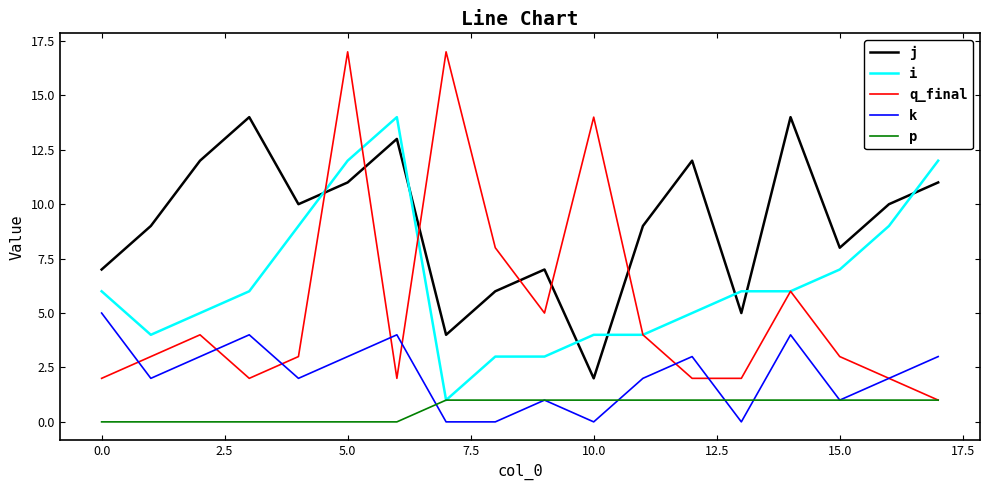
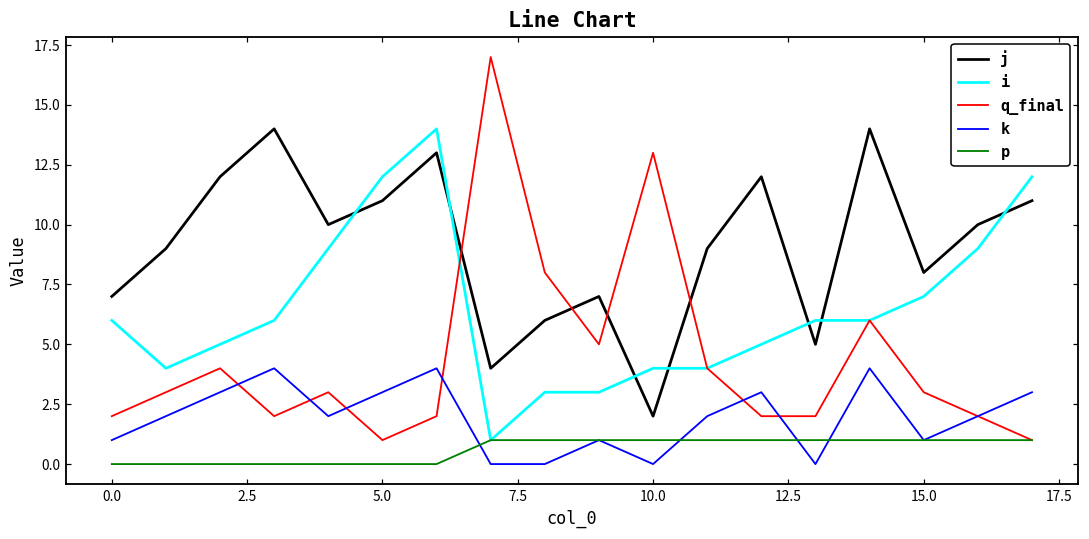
k, 0.0: 5 -> 1
q_final, 5.0: 17 -> 1
q_final, 10.0: 14 -> 13
